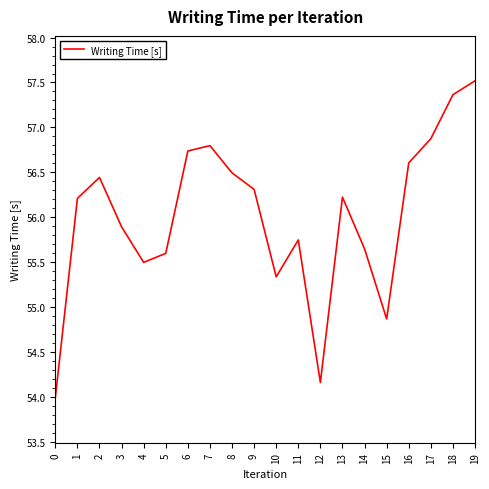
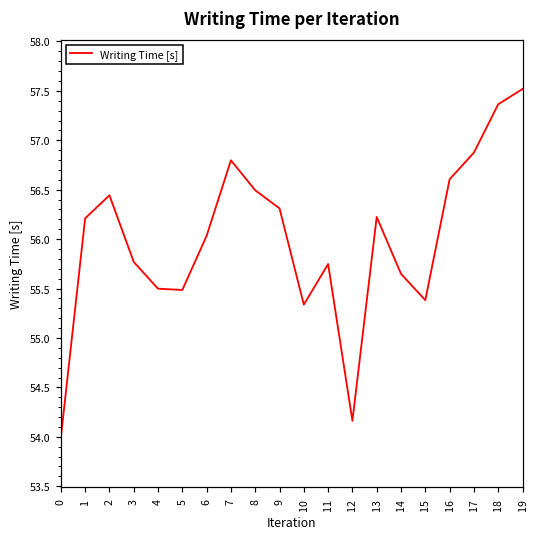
3: 55.9 -> 55.8
5: 55.6 -> 55.5
6: 56.7 -> 56.0
15: 54.9 -> 55.4
